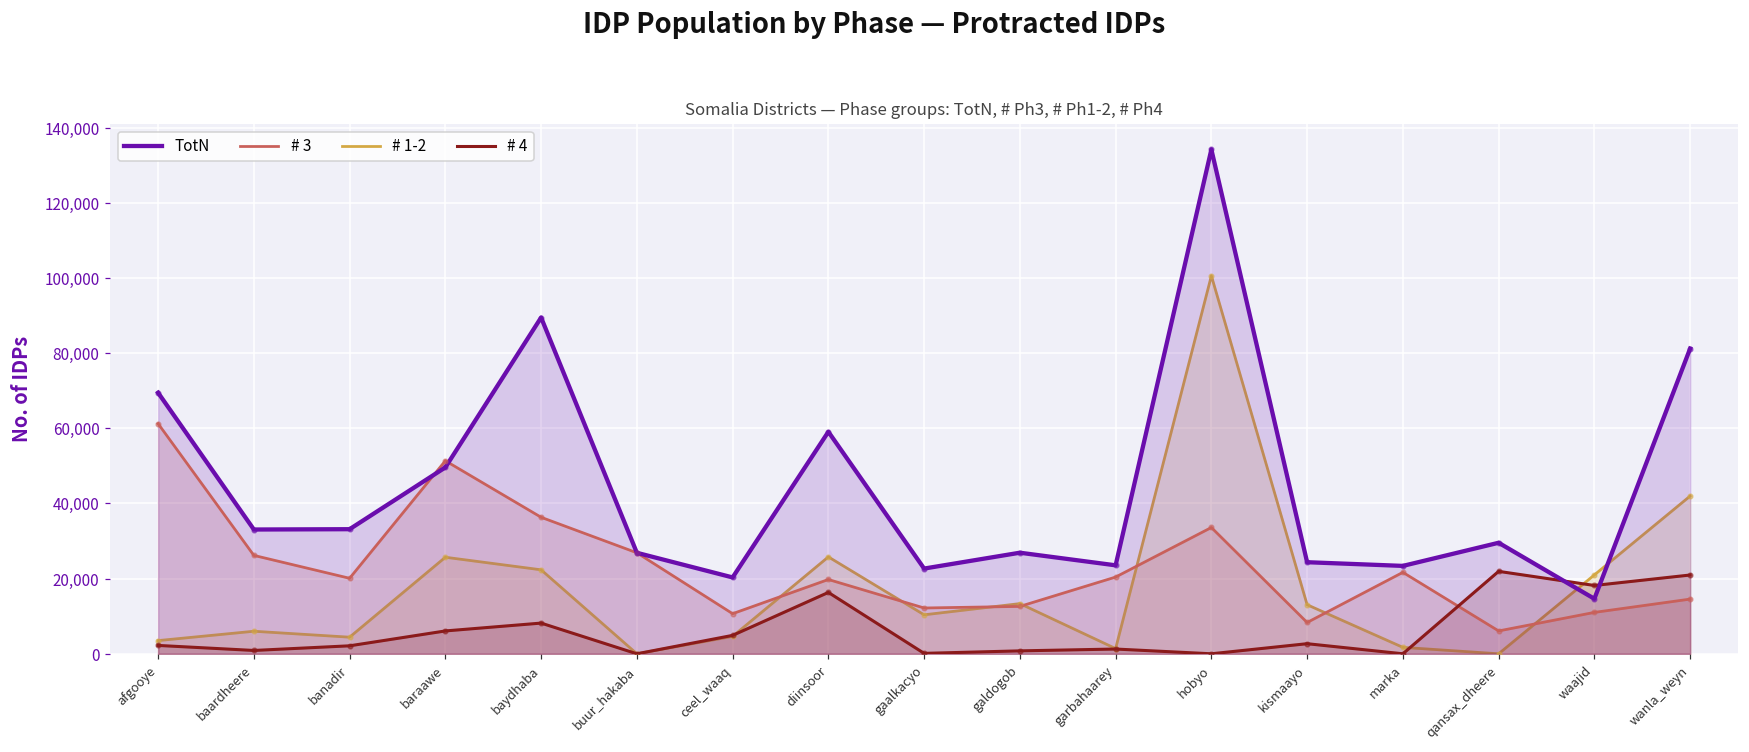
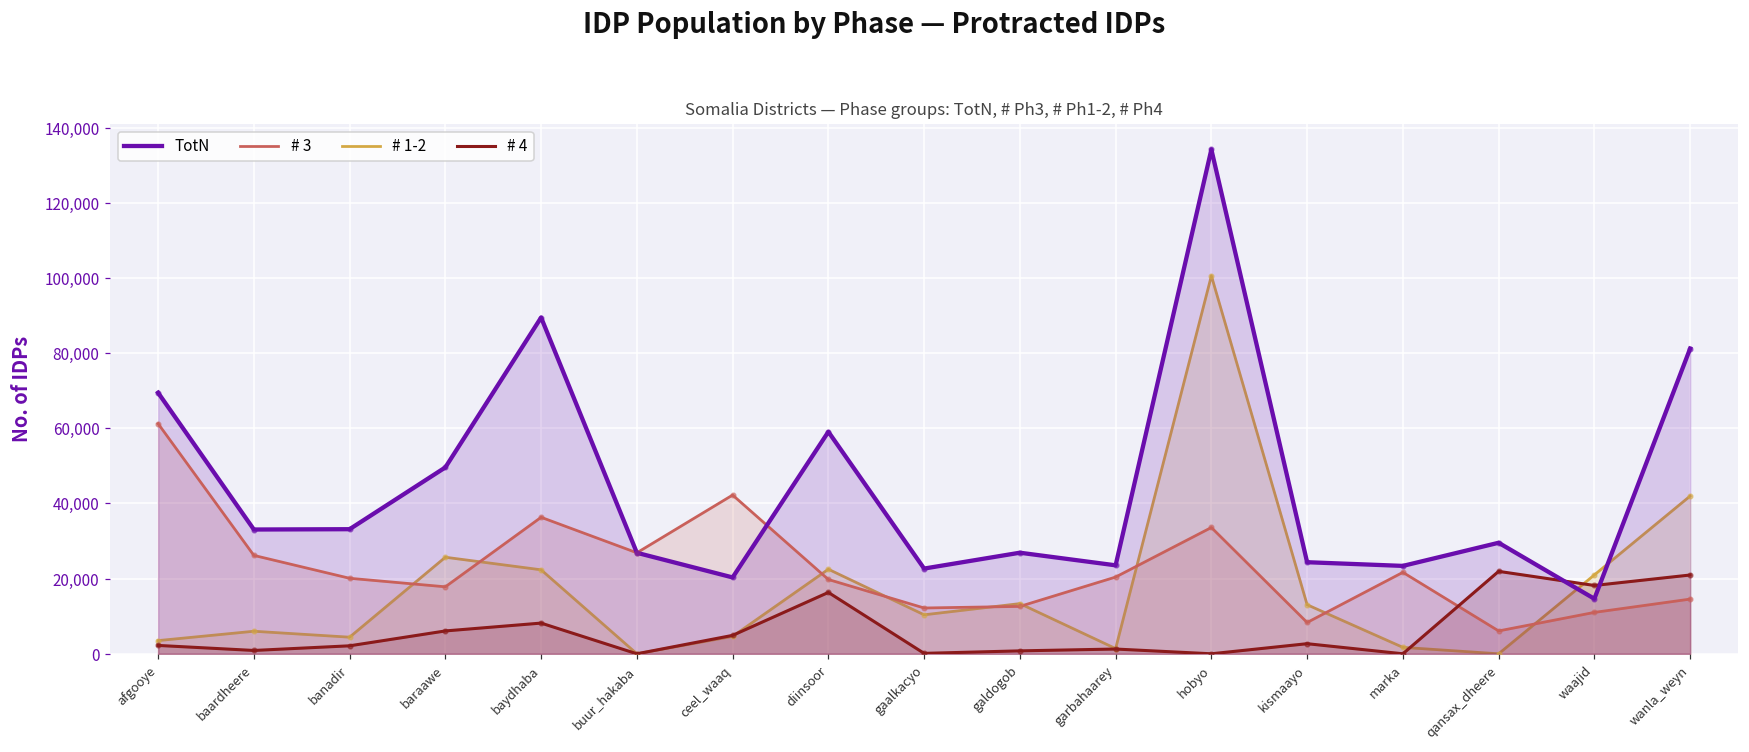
# 3, baraawe: 51,000 -> 18,000
# 3, ceel_waaq: 11,000 -> 42,000
# 1-2, diinsoor: 26,000 -> 22,000
